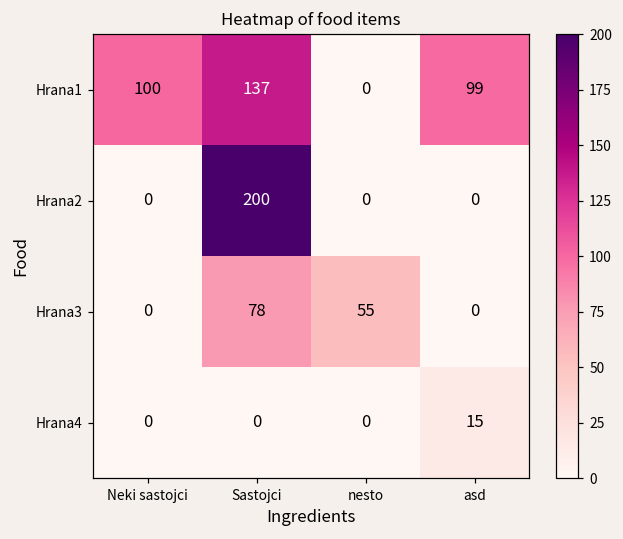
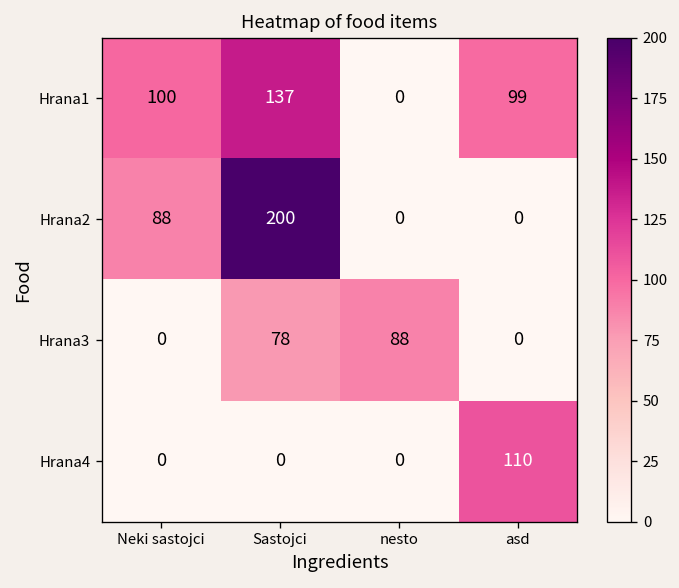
Hrana2, Neki sastojci: 0 -> 88
Hrana3, nesto: 55 -> 88
Hrana4, asd: 15 -> 110
